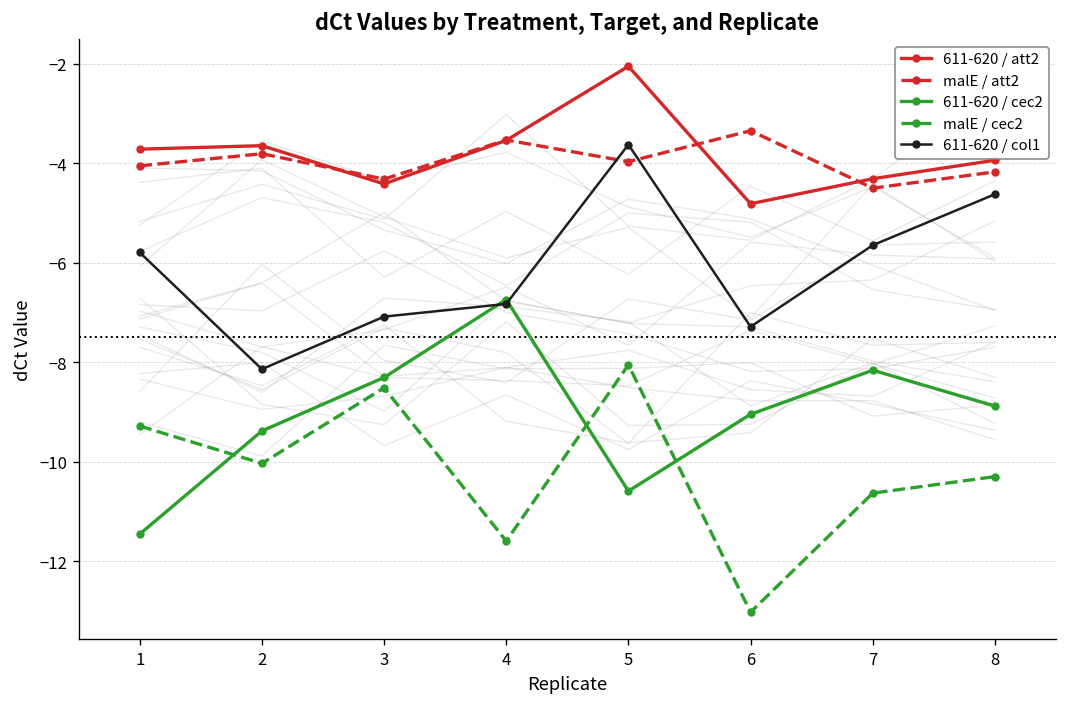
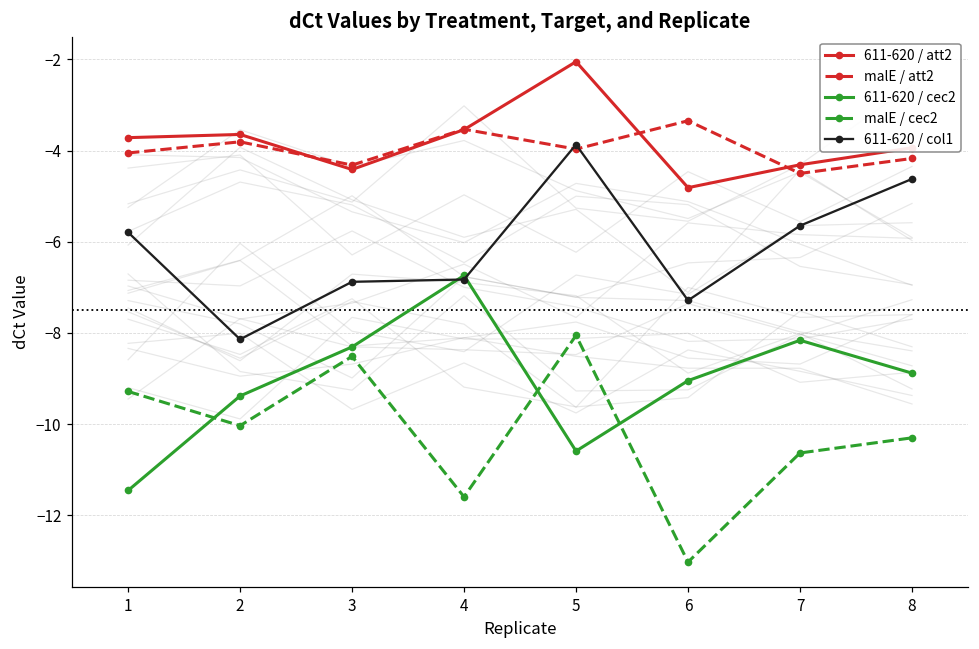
611-620 / col1, 3: -7.1 -> -6.9
611-620 / col1, 5: -3.6 -> -3.9
